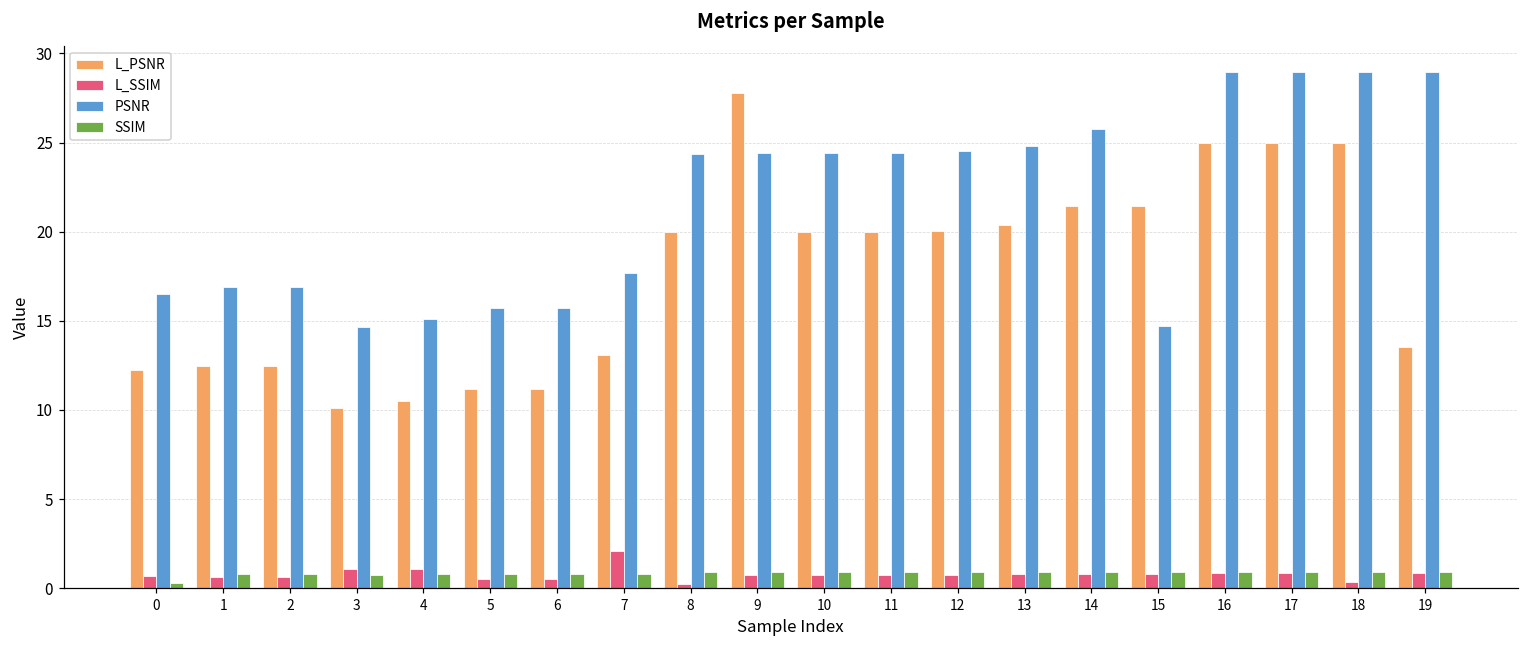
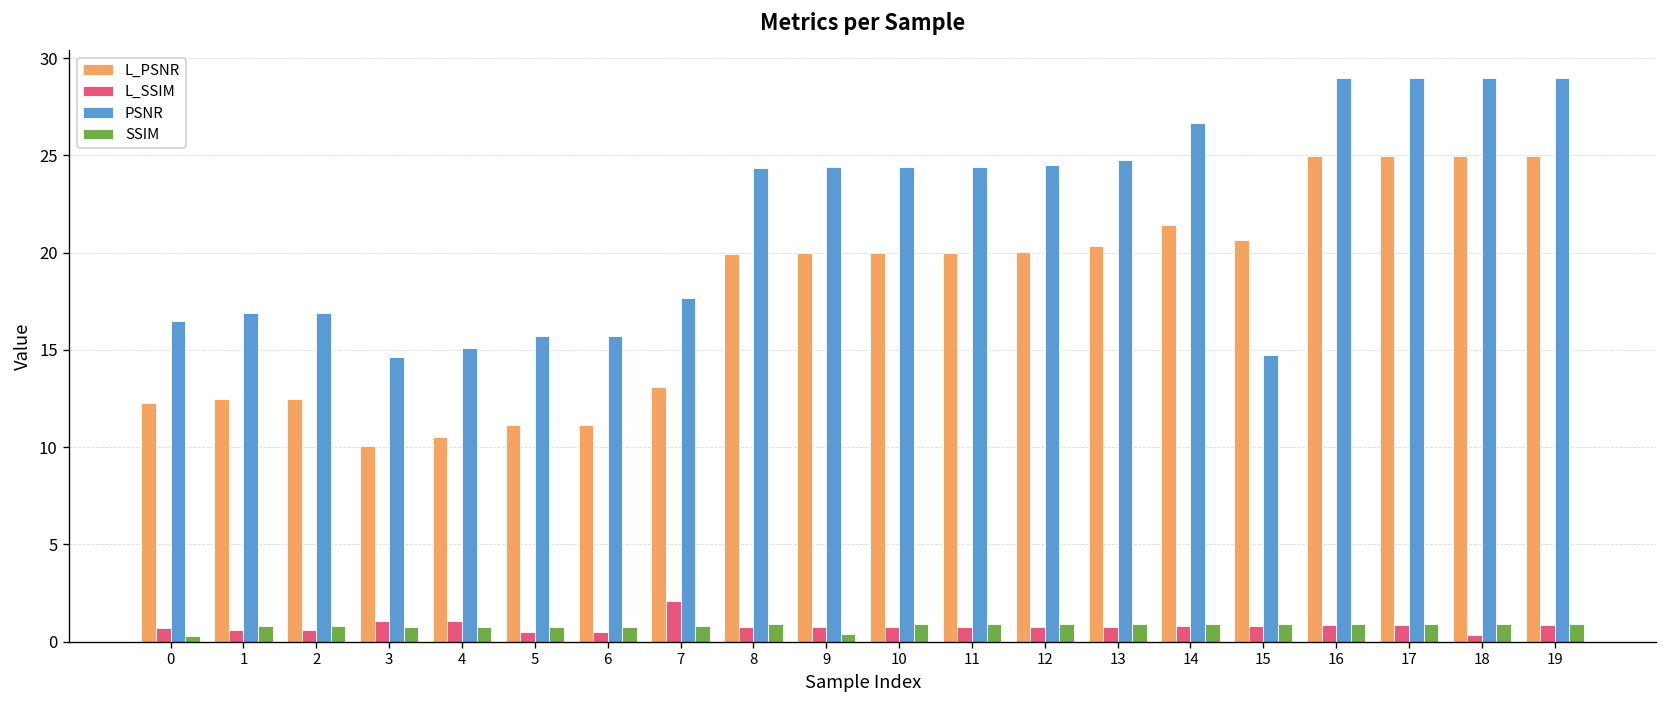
L_SSIM, 8: 0.2 -> 0.8
L_PSNR, 9: 27.8 -> 20.0
SSIM, 9: 0.9 -> 0.4
PSNR, 14: 25.8 -> 26.7
L_PSNR, 15: 21.4 -> 20.6
L_PSNR, 19: 13.5 -> 25.0
